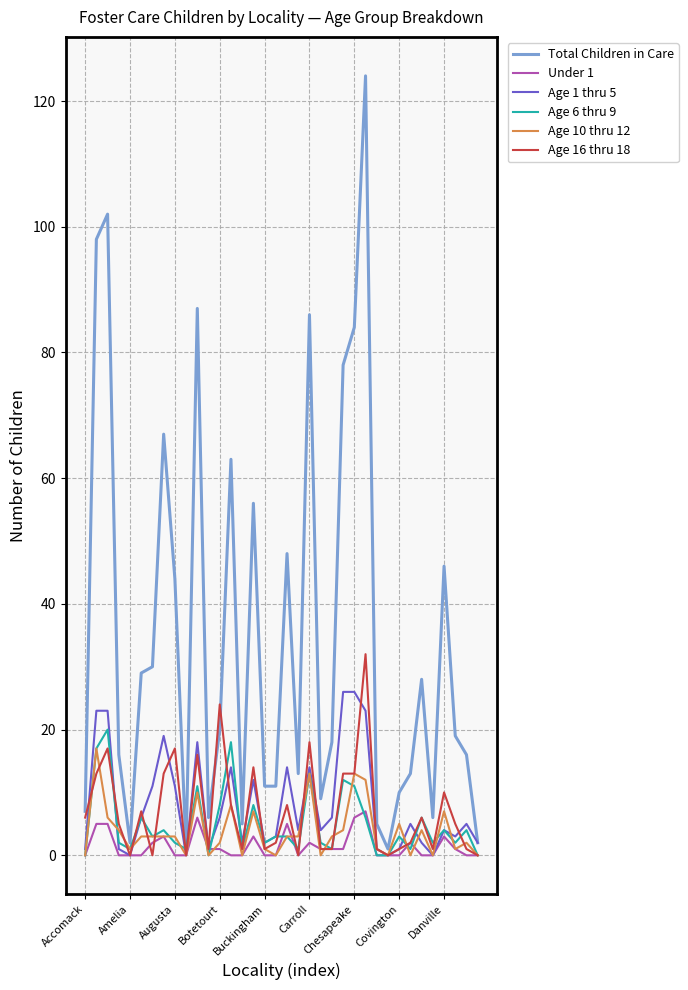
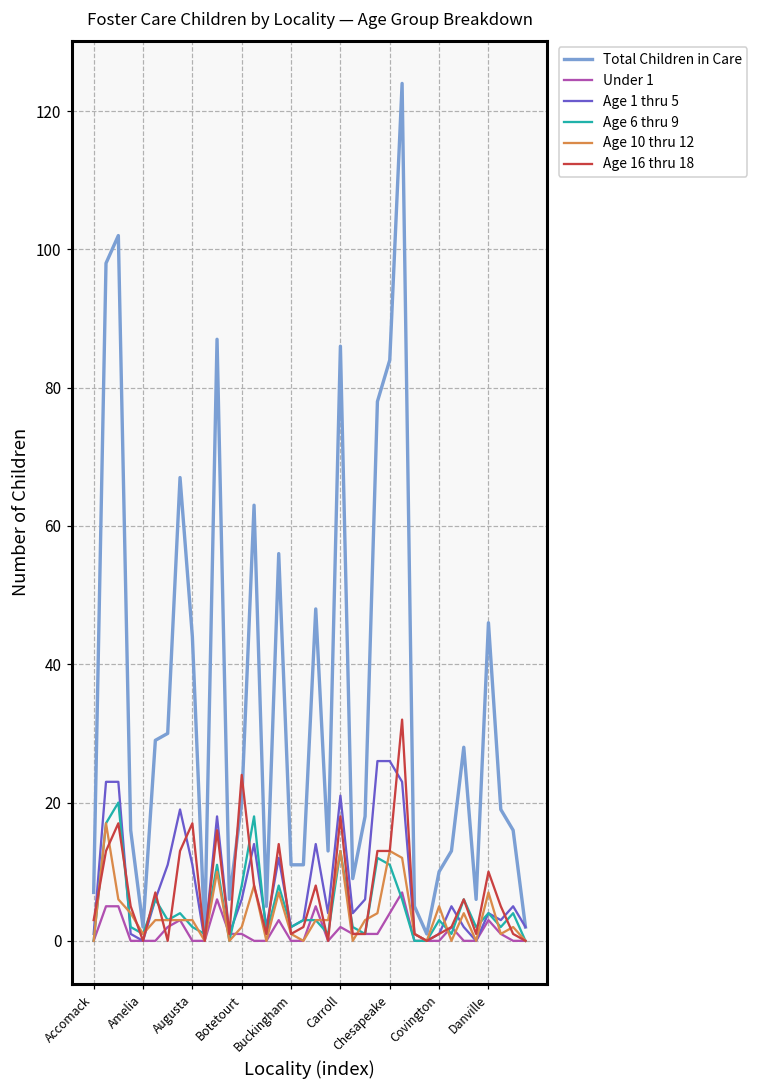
Age 16 thru 18, Accomack: 6 -> 3
Age 1 thru 5, Carroll: 14 -> 21
Under 1, Chesapeake: 6 -> 4
